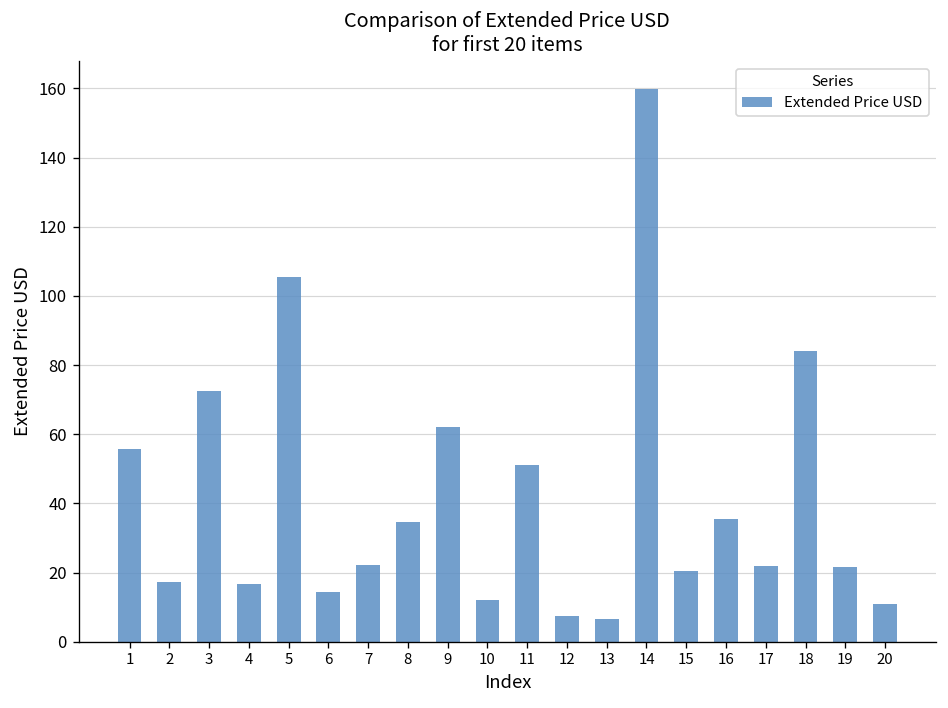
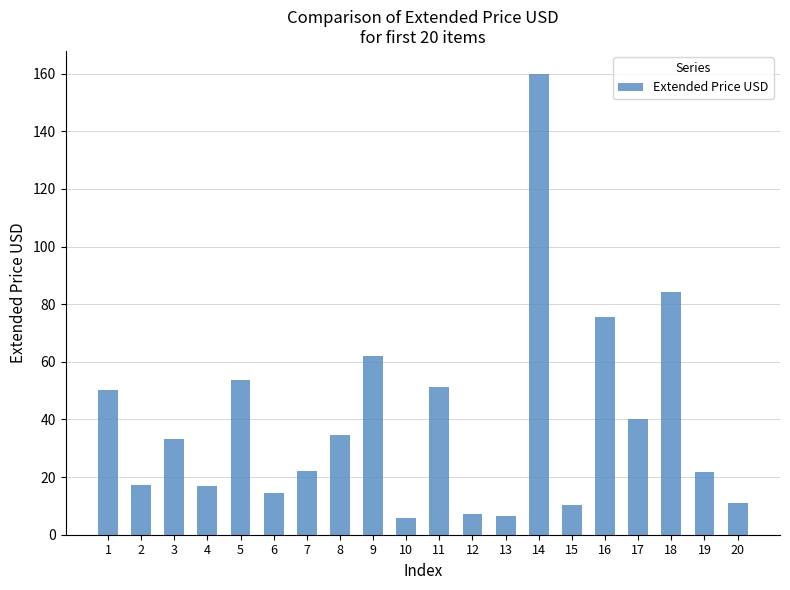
1: 56 -> 50
3: 72 -> 33
5: 106 -> 54
10: 12 -> 6
15: 21 -> 10
16: 35 -> 76
17: 22 -> 40
